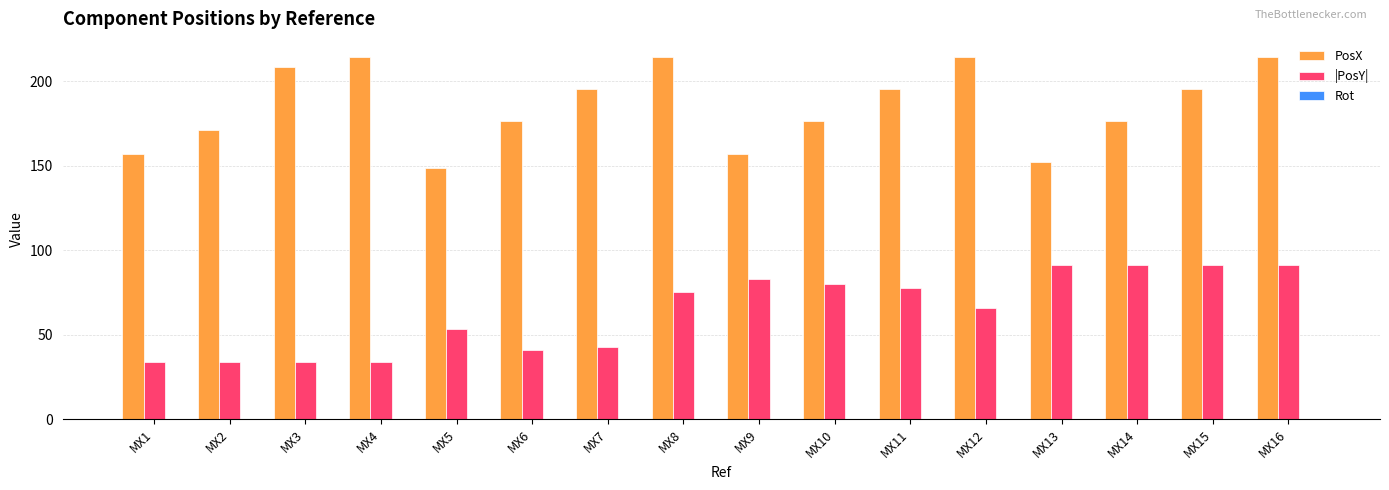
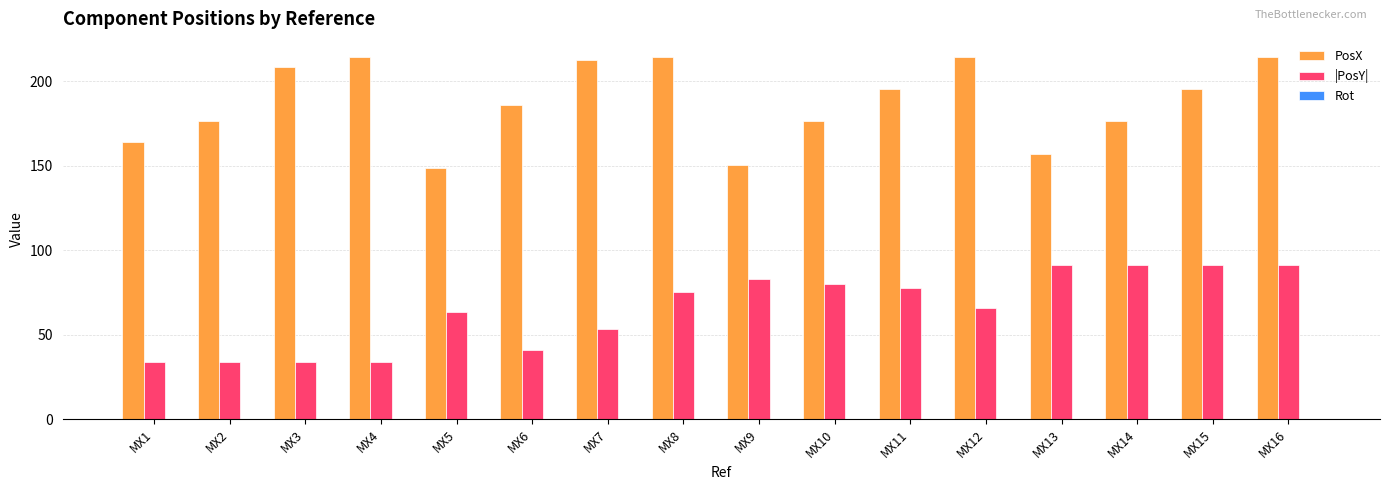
PosX, MX1: 157 -> 164
PosX, MX2: 171 -> 176
|PosY|, MX5: 53 -> 63
PosX, MX6: 176 -> 186
PosX, MX7: 195 -> 212
|PosY|, MX7: 43 -> 53
PosX, MX9: 157 -> 150
PosX, MX13: 152 -> 157
